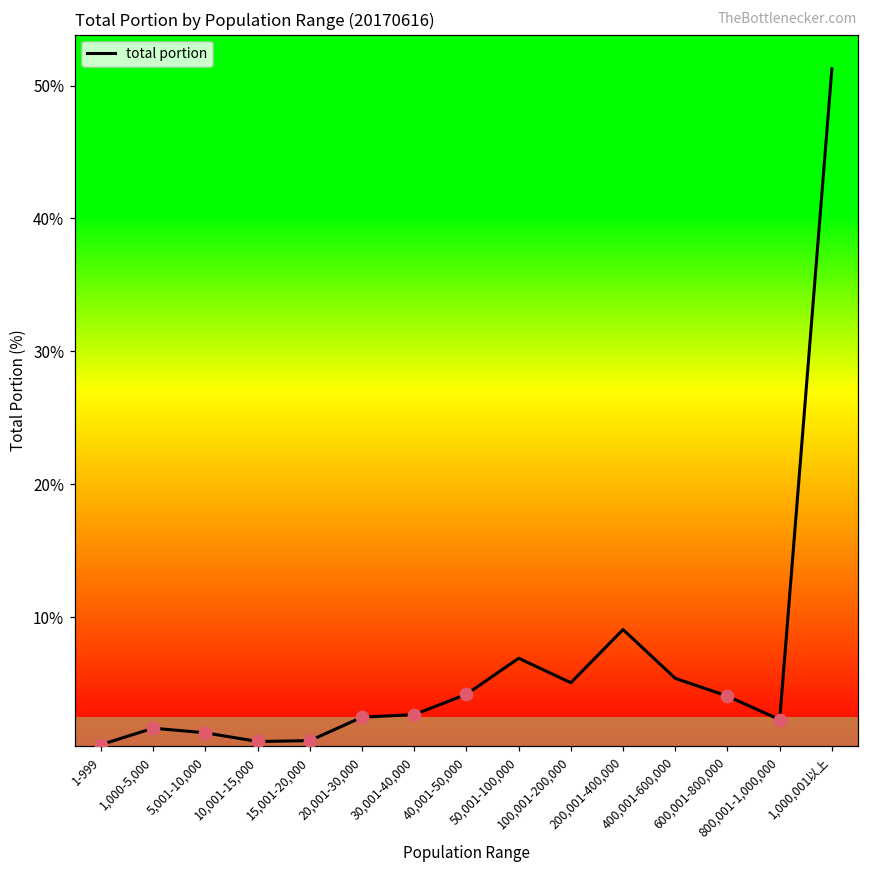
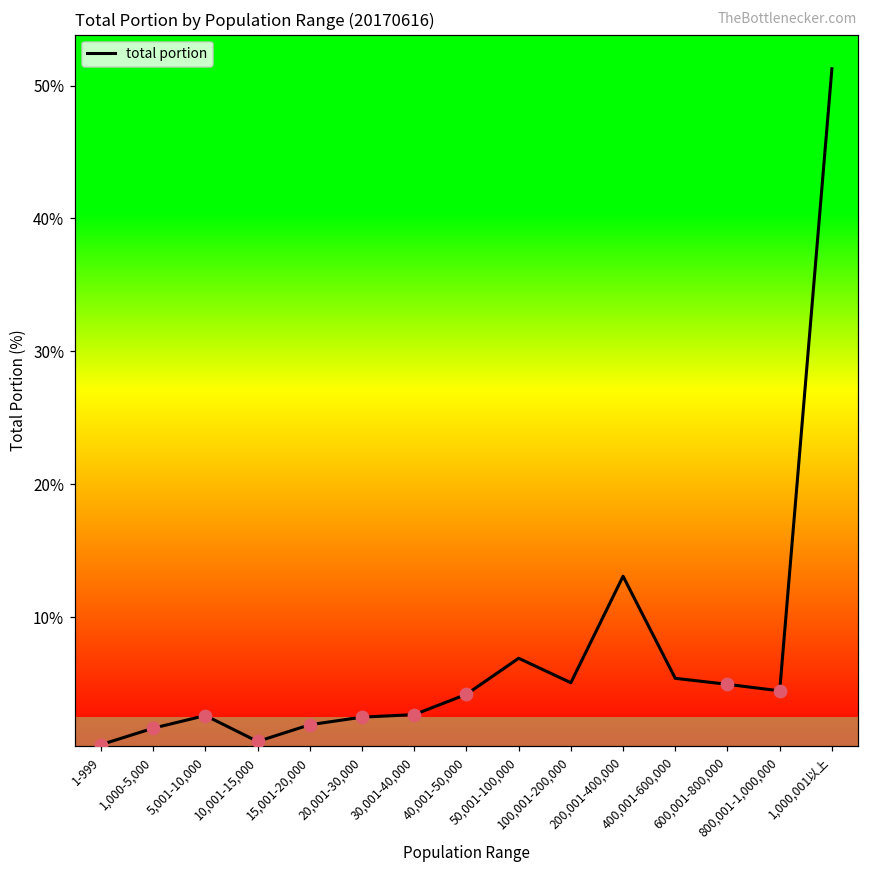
total portion, 5,001-10,000: 1.3% -> 2.6%
total portion, 15,001-20,000: 0.7% -> 1.9%
total portion, 200,001-400,000: 9.1% -> 13.1%
total portion, 600,001-800,000: 4.1% -> 5.0%
total portion, 800,001-1,000,000: 2.3% -> 4.5%
